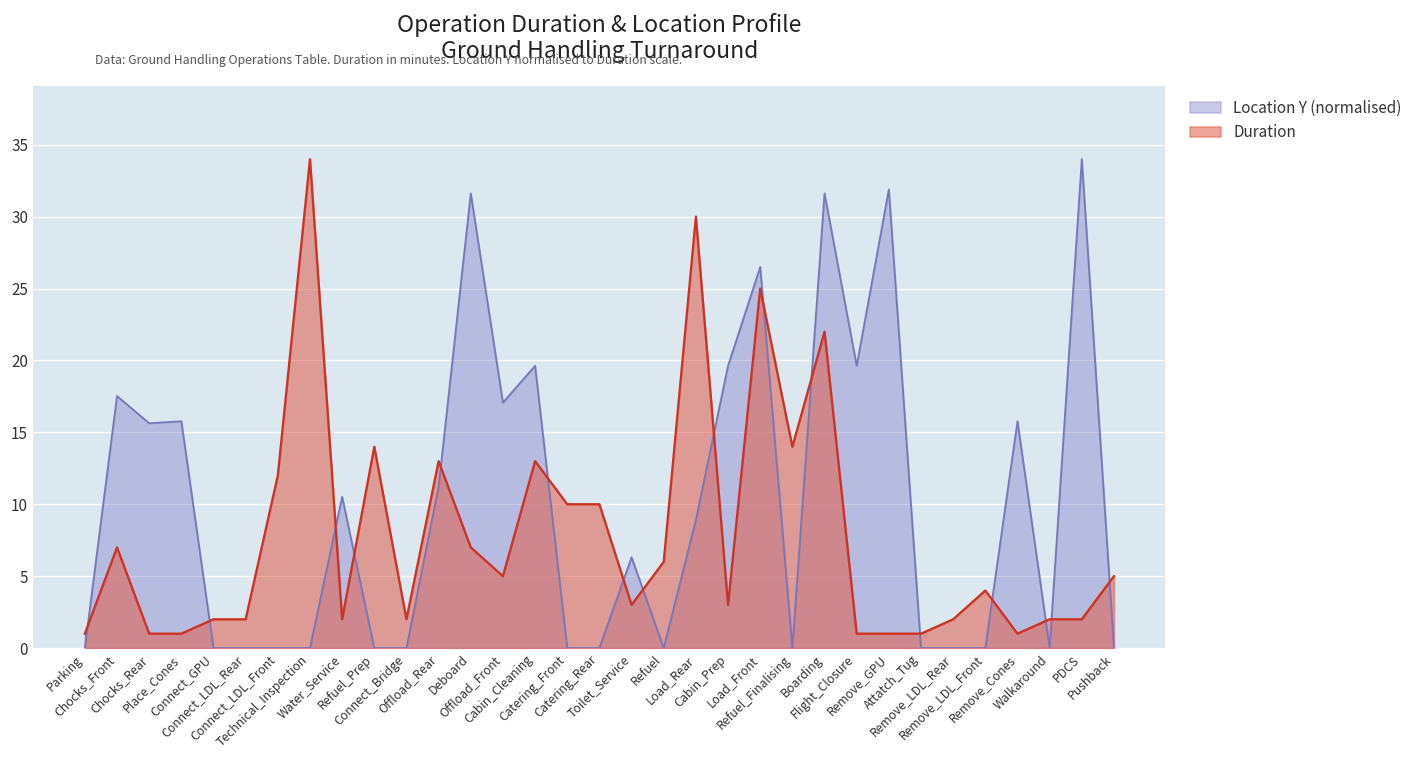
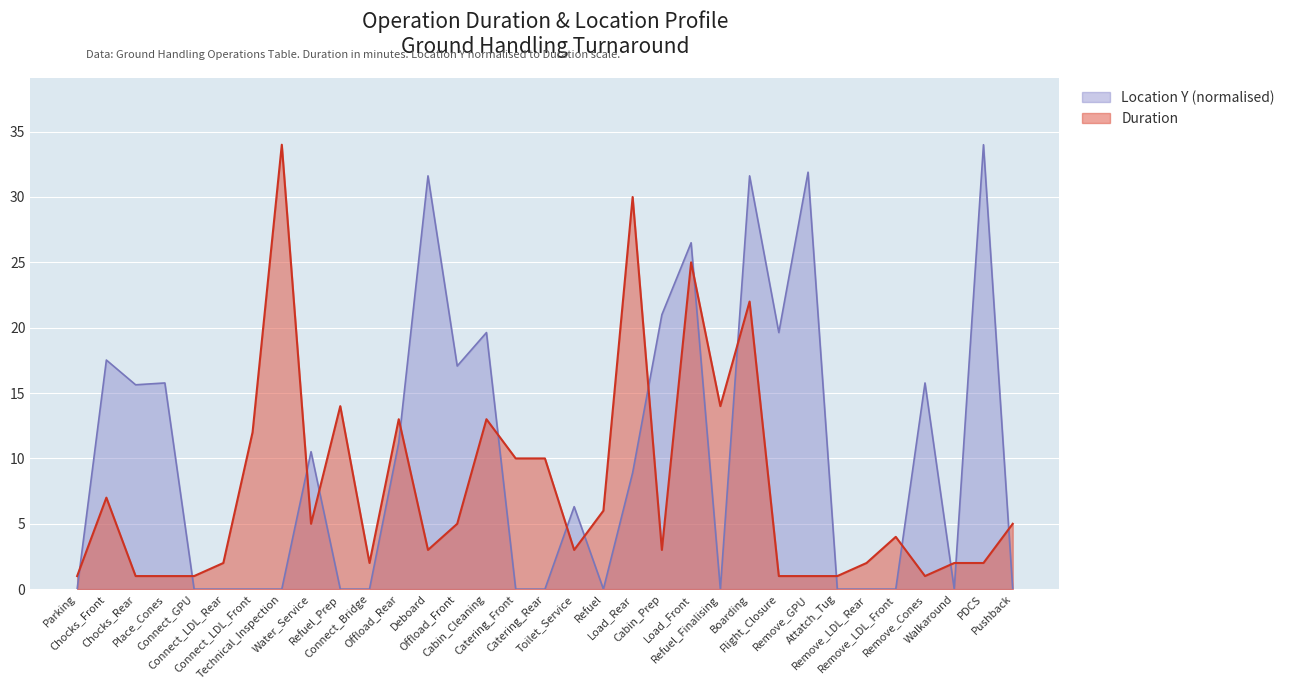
Duration, Connect_GPU: 2 -> 1
Duration, Water_Service: 2 -> 5
Duration, Deboard: 7 -> 3
Location Y (normalised), Cabin_Prep: 19.6 -> 21.0
